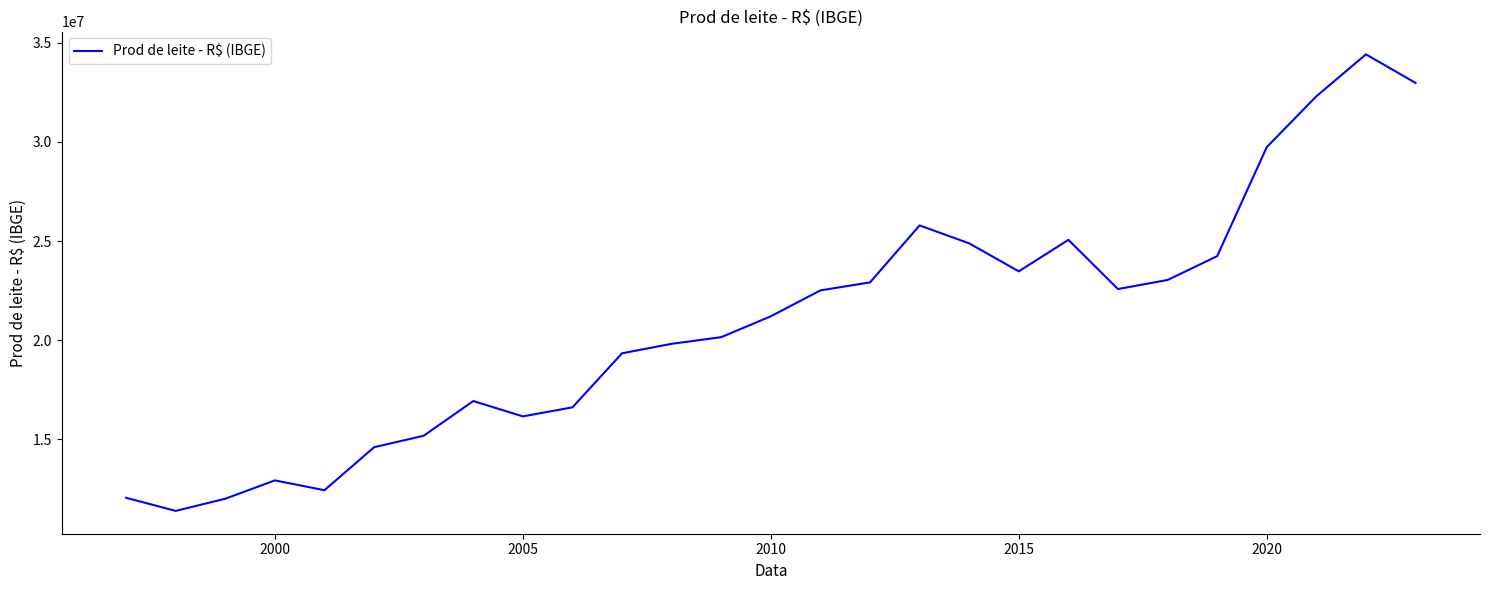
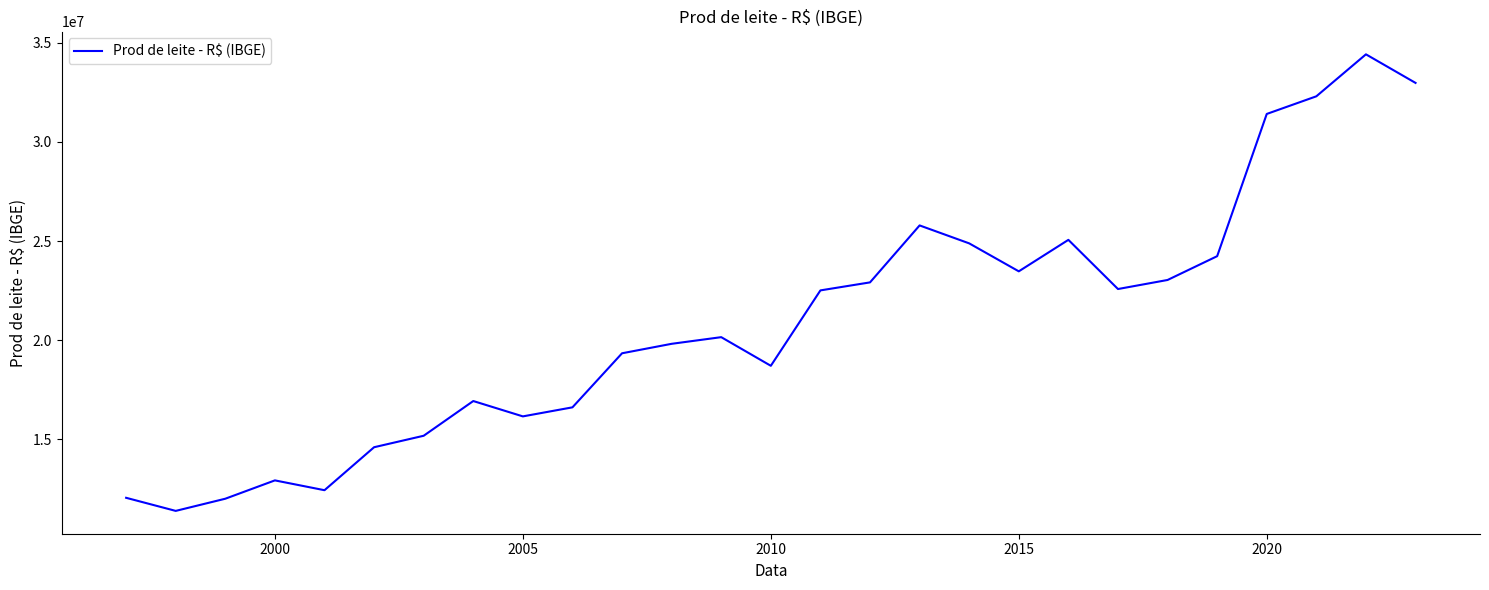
2010: 21200000 -> 18700000
2020: 29700000 -> 31400000
